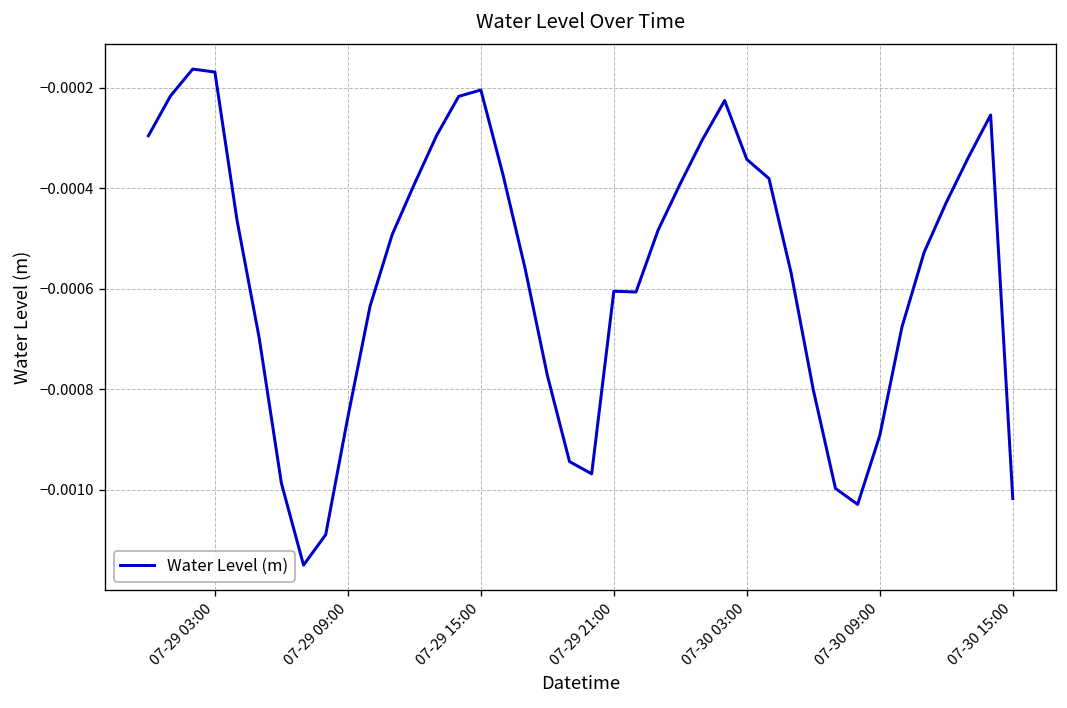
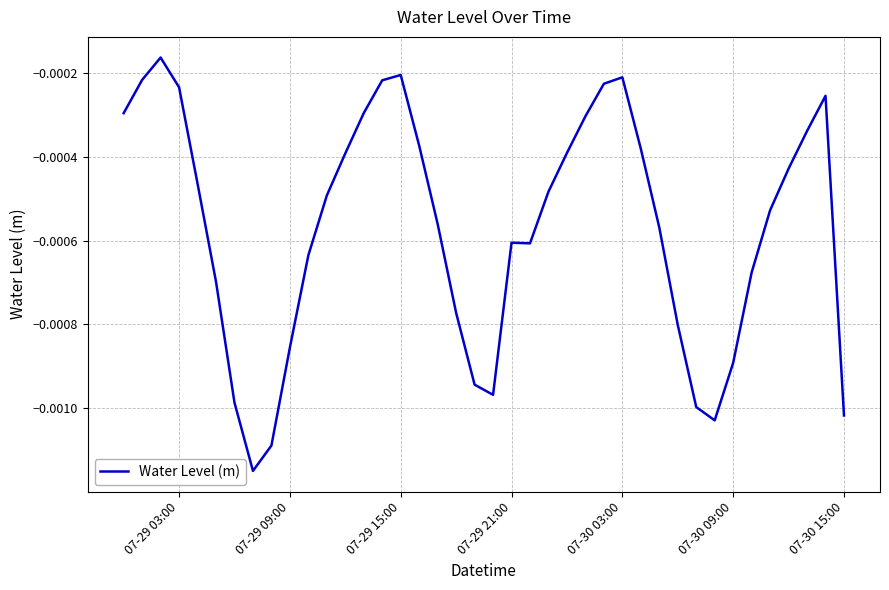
07-29 03:00: -0.00017 -> -0.00023
07-30 03:00: -0.00034 -> -0.00021
